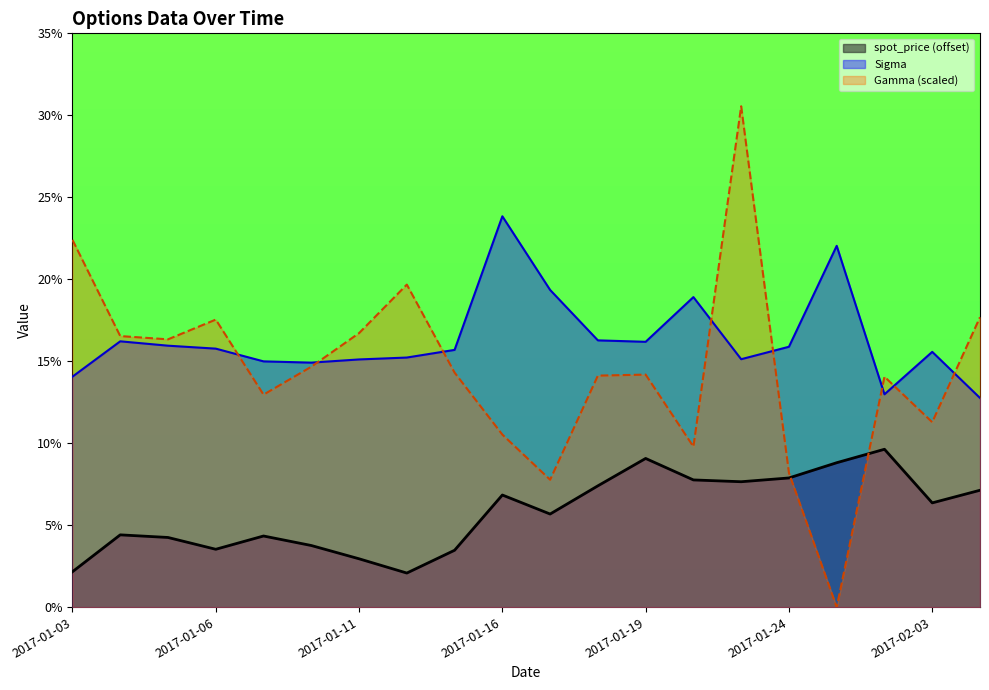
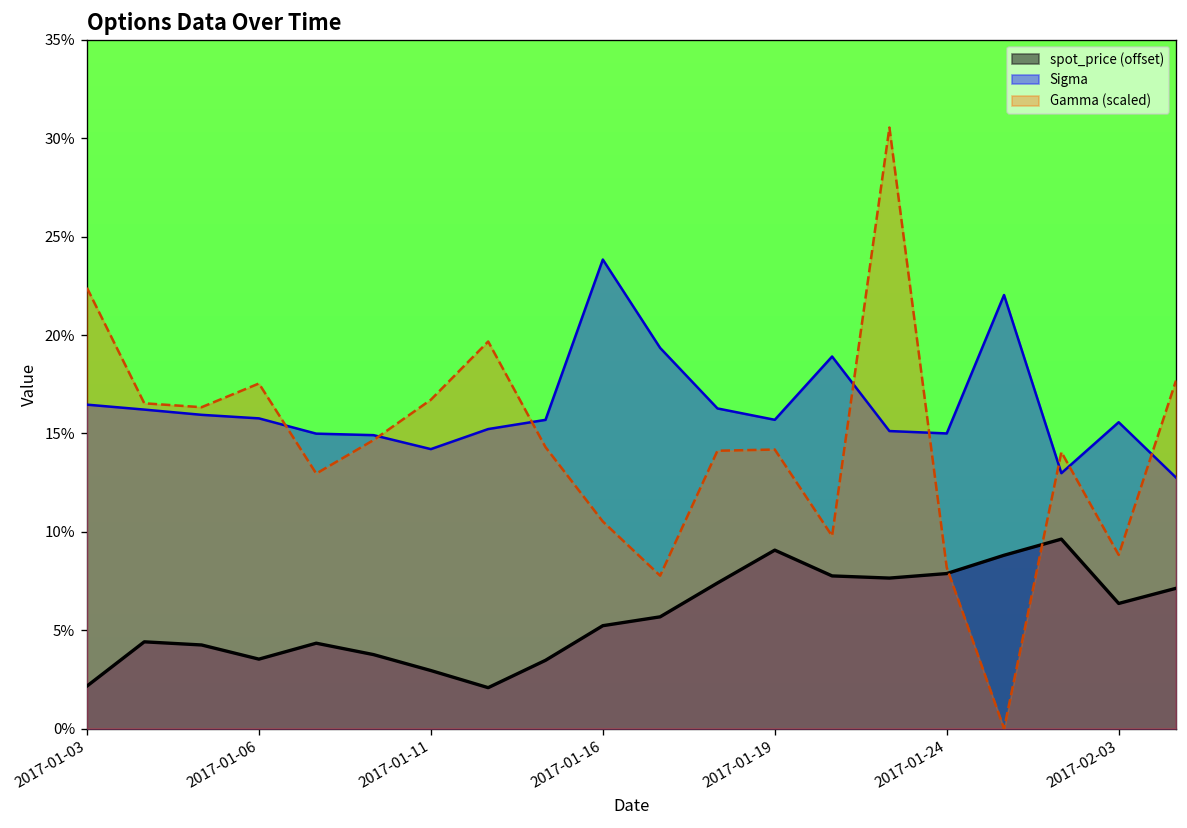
Sigma, 2017-01-03: 14.1% -> 16.5%
Sigma, 2017-01-11: 15.1% -> 14.2%
spot_price (offset), 2017-01-16: 6.8% -> 5.2%
Sigma, 2017-01-19: 16.2% -> 15.7%
Sigma, 2017-01-24: 15.9% -> 15.0%
Gamma (scaled), 2017-02-03: 11.3% -> 8.8%
